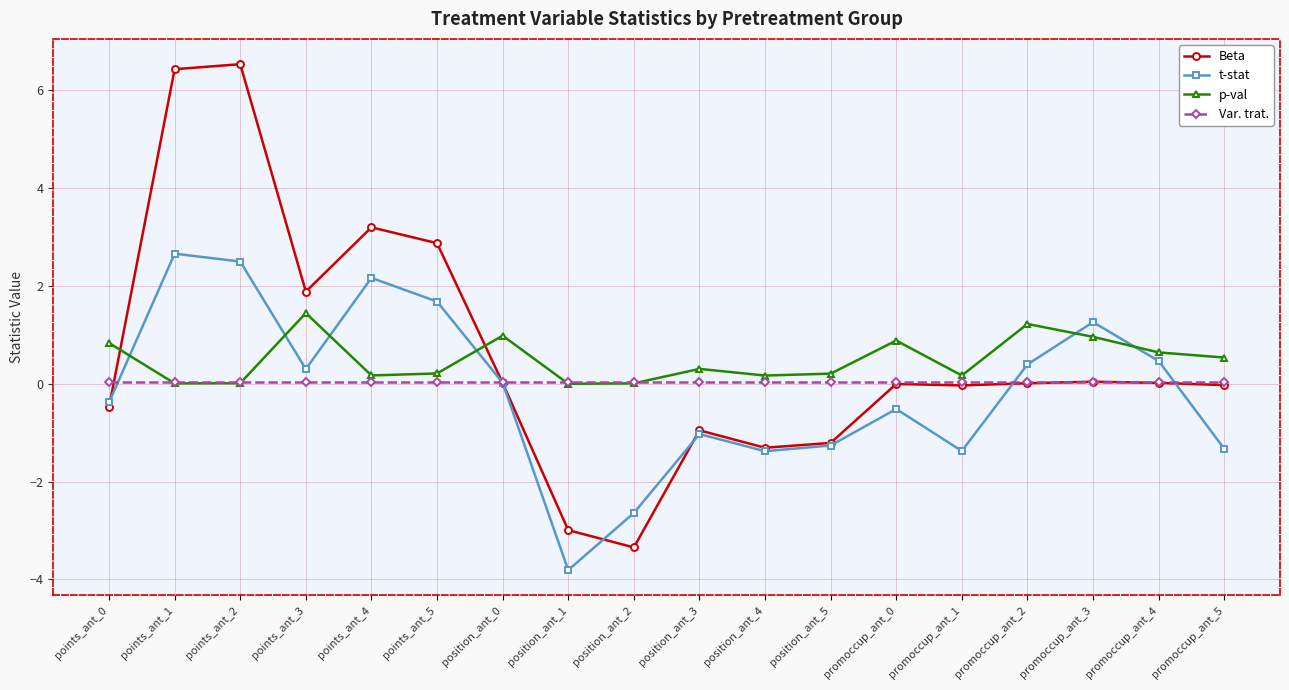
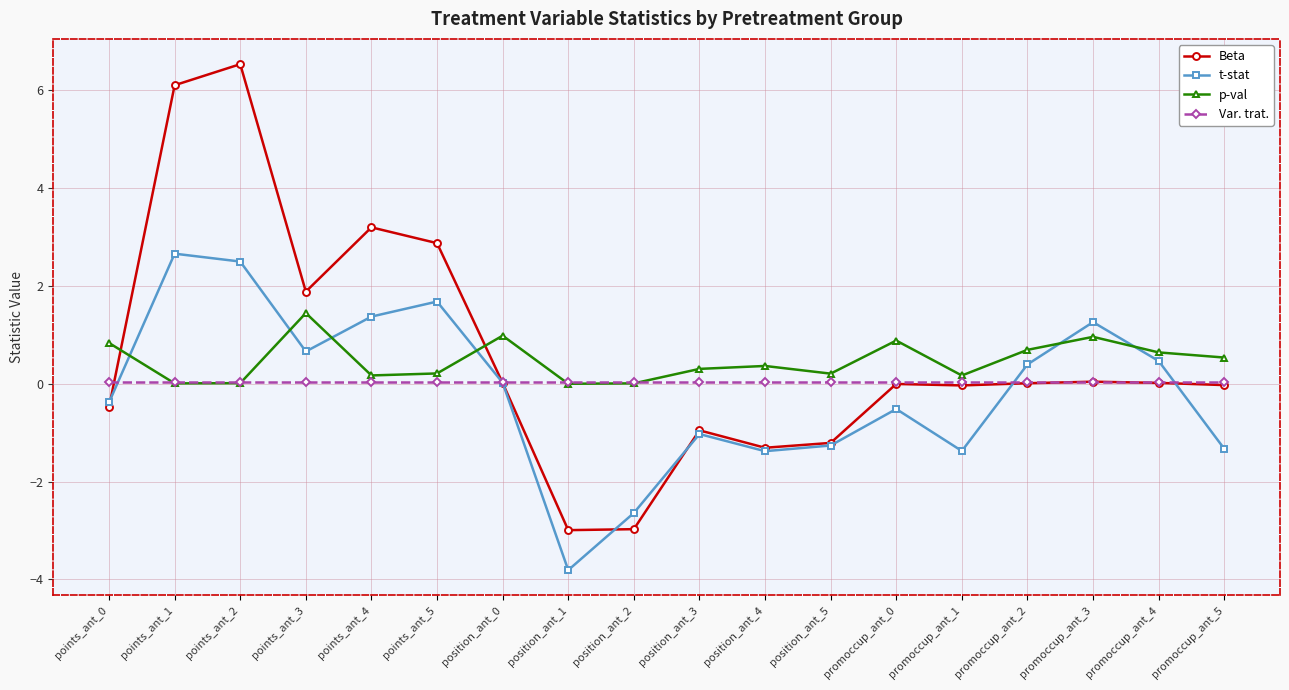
Beta, points_ant_1: 6.4 -> 6.1
t-stat, points_ant_3: 0.3 -> 0.7
t-stat, points_ant_4: 2.2 -> 1.4
Beta, position_ant_2: -3.3 -> -3.0
p-val, position_ant_4: 0.2 -> 0.4
p-val, promoccup_ant_2: 1.2 -> 0.7
